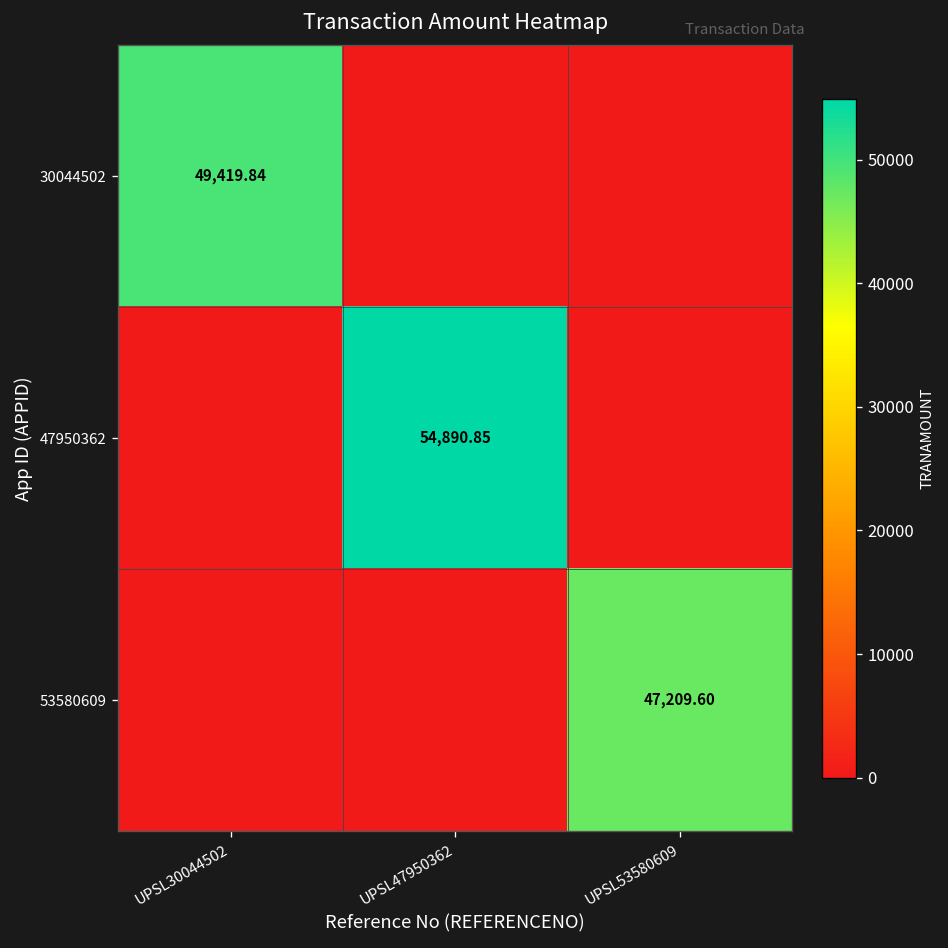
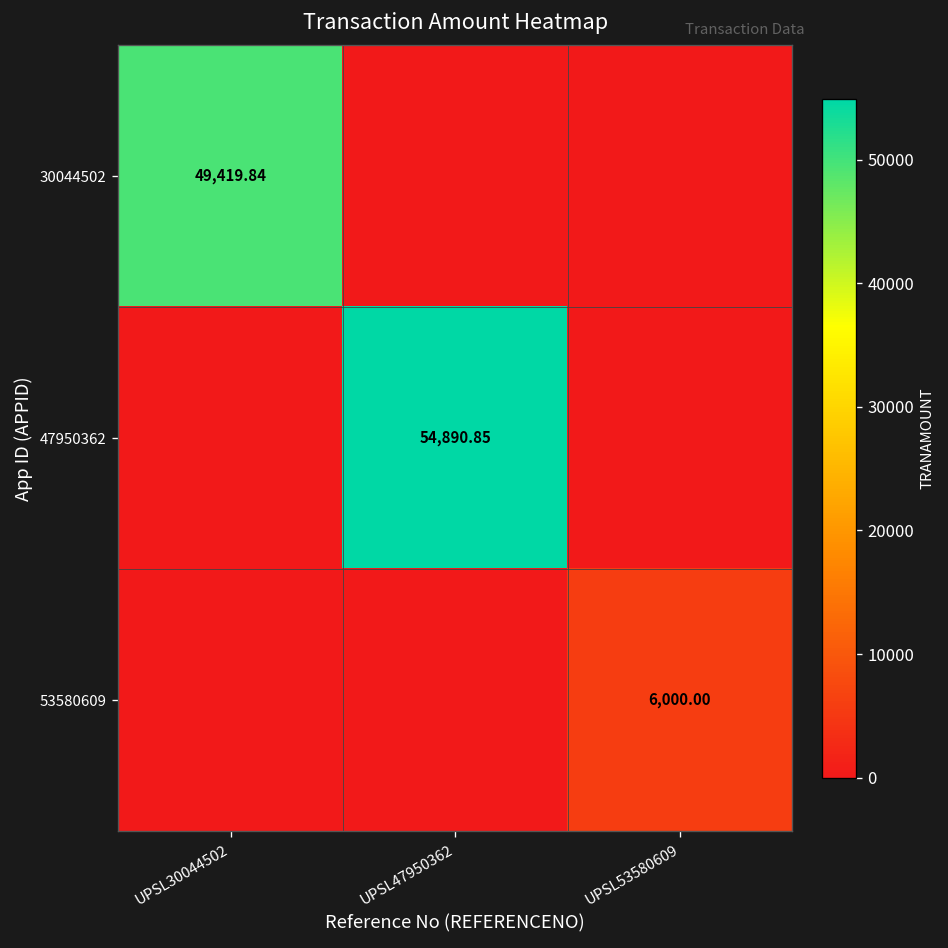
53580609, UPSL53580609: 47,209.60 -> 6,000.00
